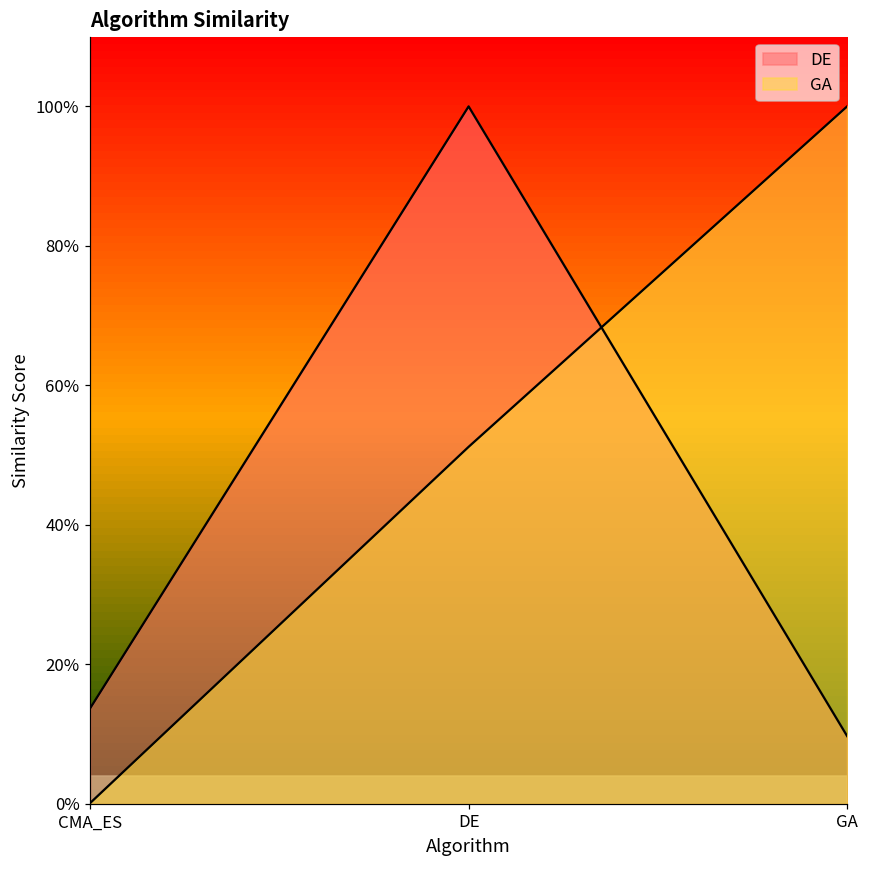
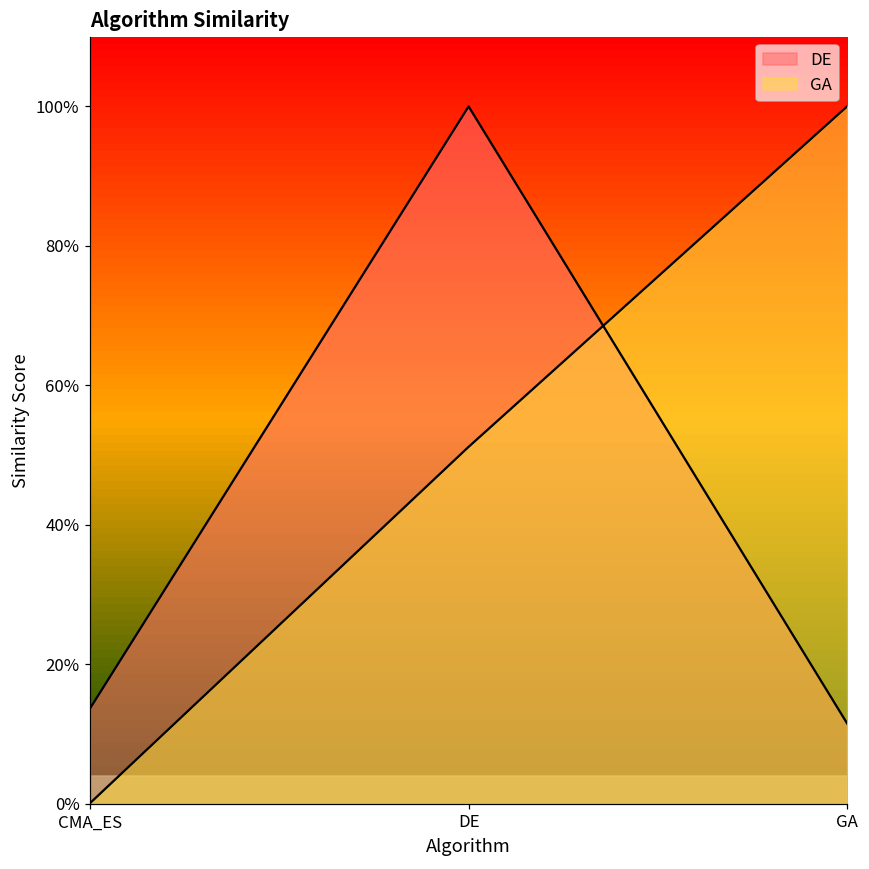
DE, GA: 10% -> 12%
